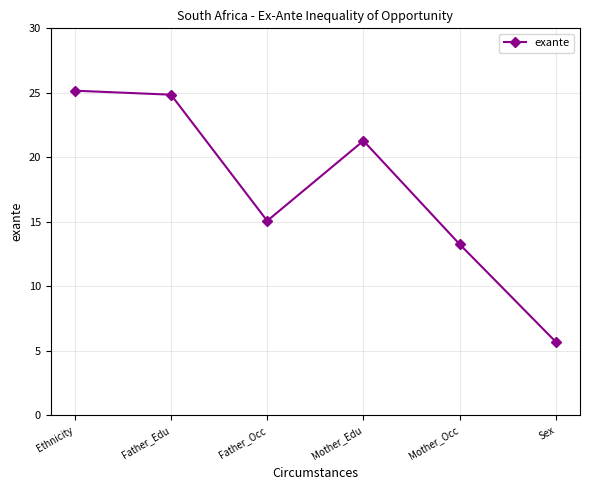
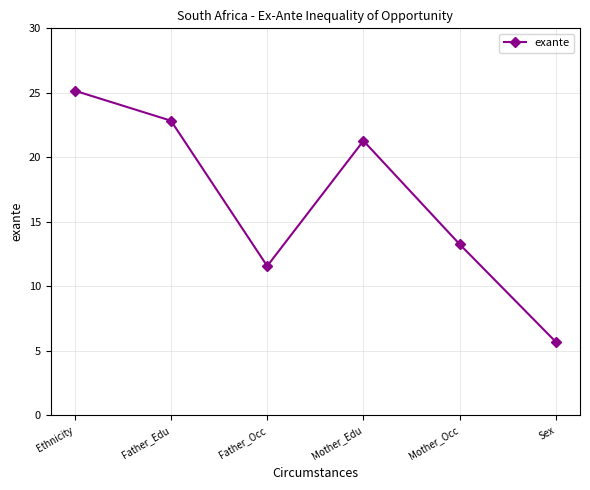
Father_Edu: 24.9 -> 22.8
Father_Occ: 15.1 -> 11.6
